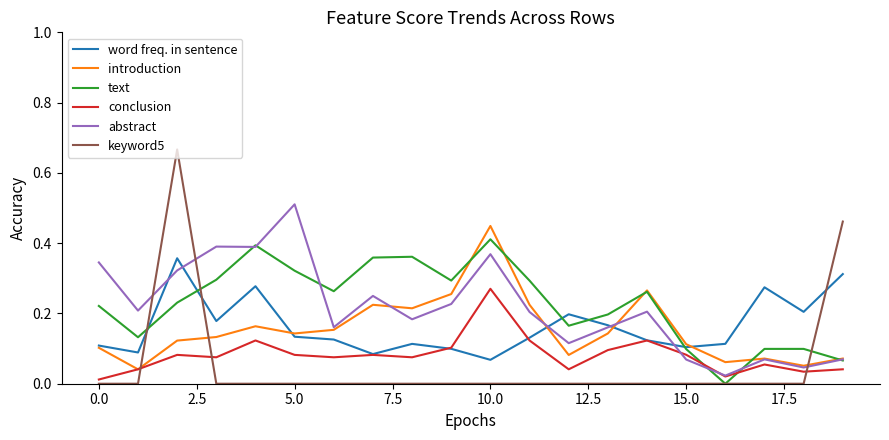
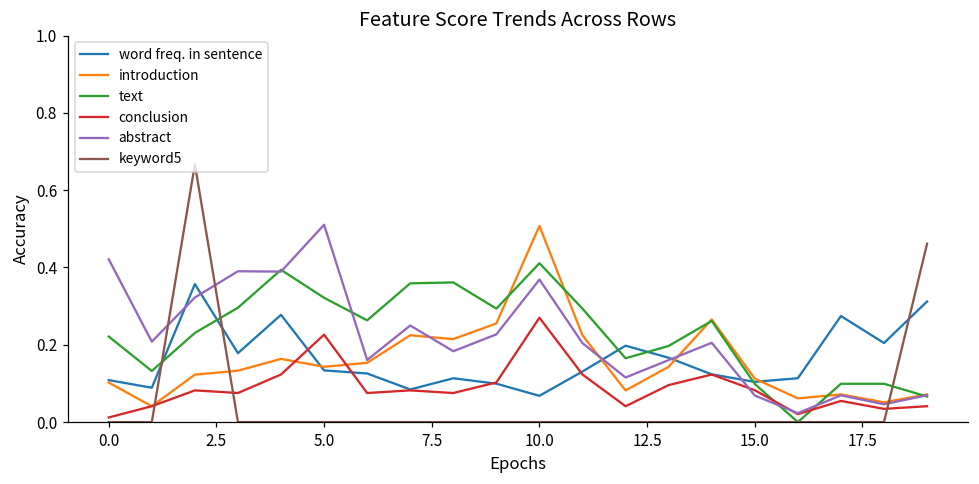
abstract, 0.0: 0.35 -> 0.42
conclusion, 5.0: 0.08 -> 0.23
introduction, 10.0: 0.45 -> 0.51
